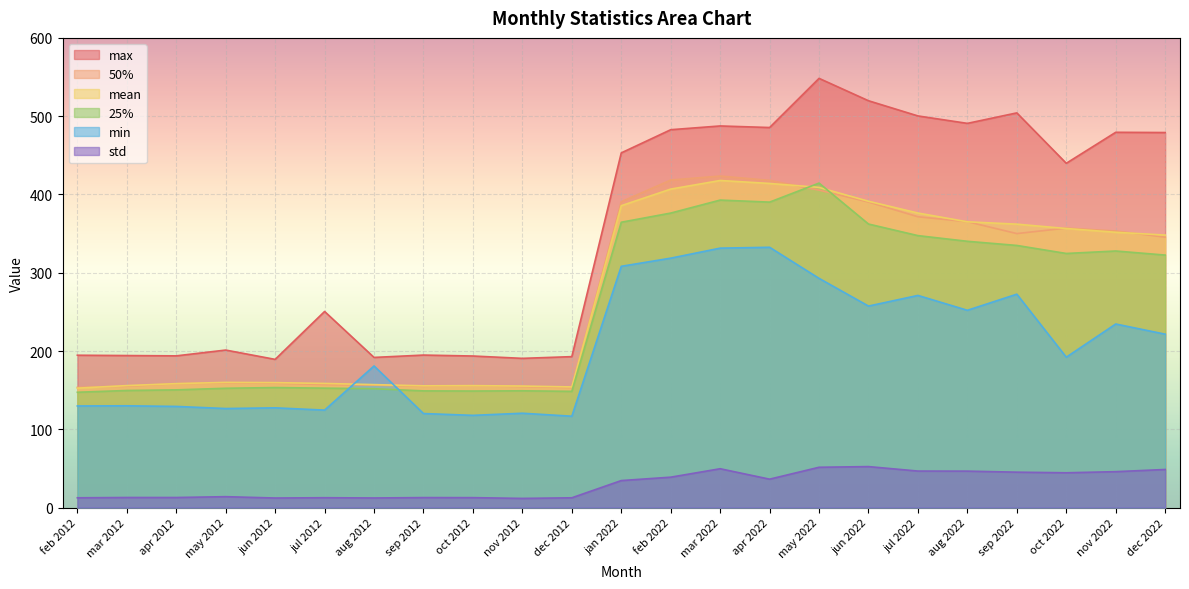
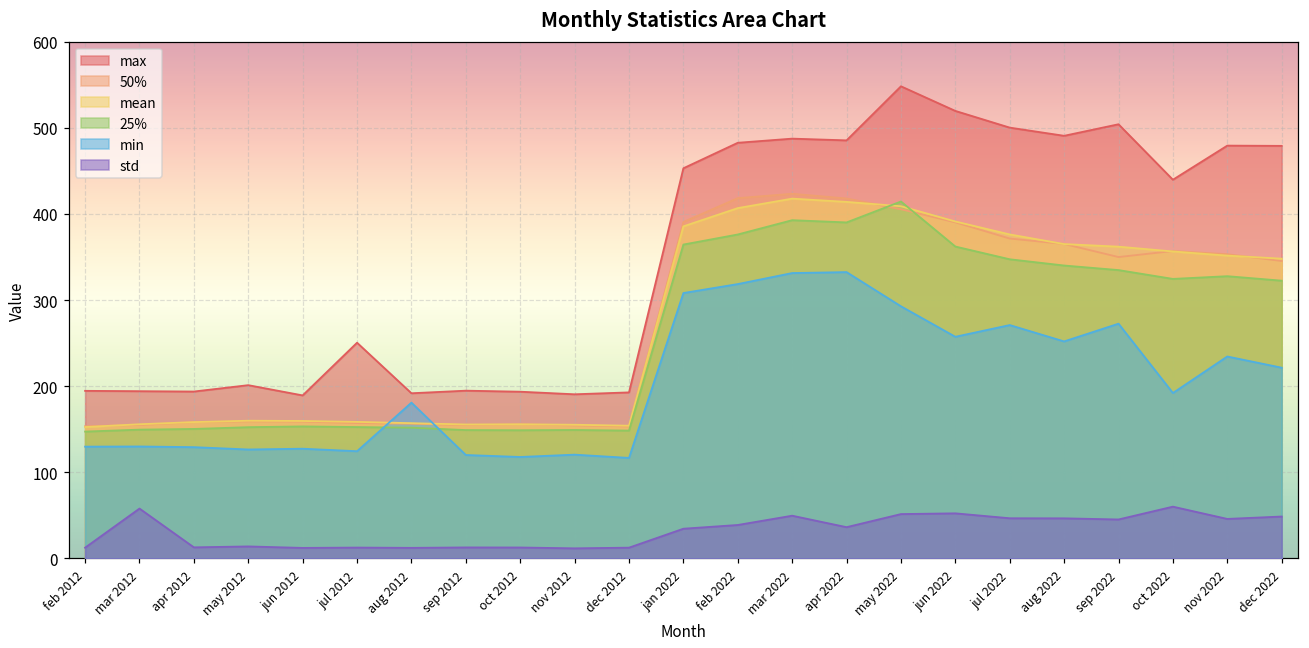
std, mar 2012: 10 -> 60
std, oct 2022: 40 -> 60
